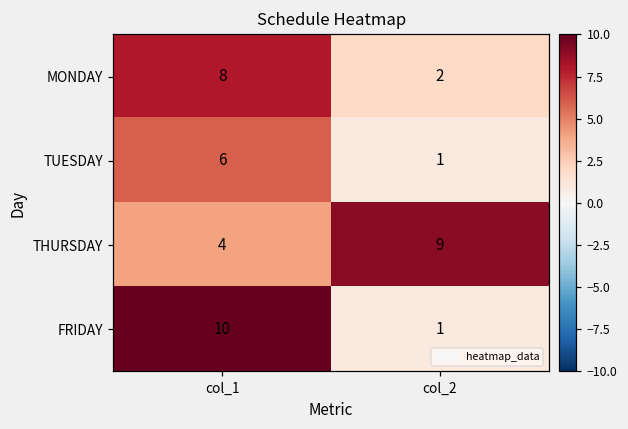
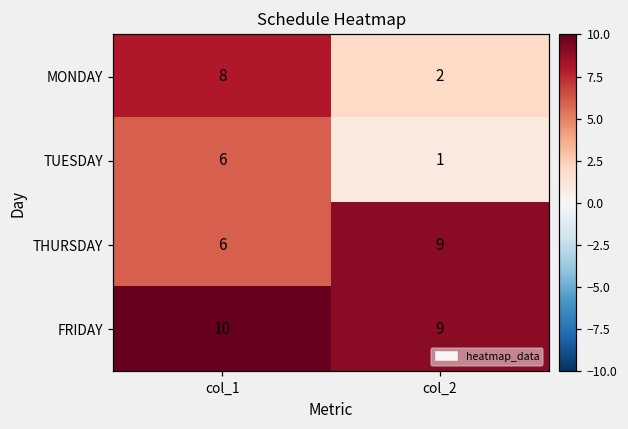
THURSDAY, col_1: 4 -> 6
FRIDAY, col_2: 1 -> 9
